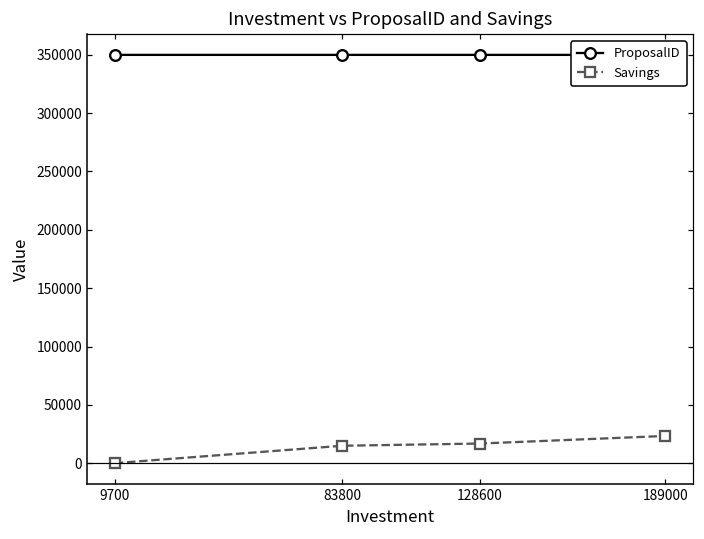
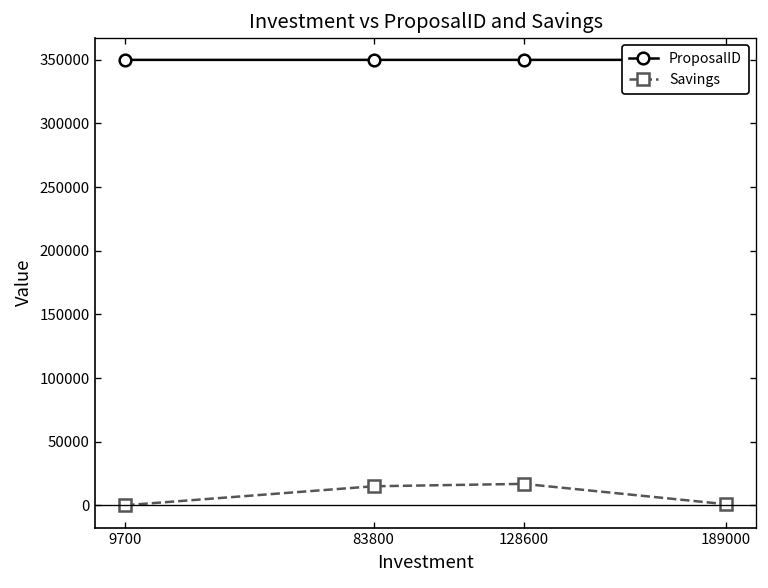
Savings, 189000: 23000 -> 1000
